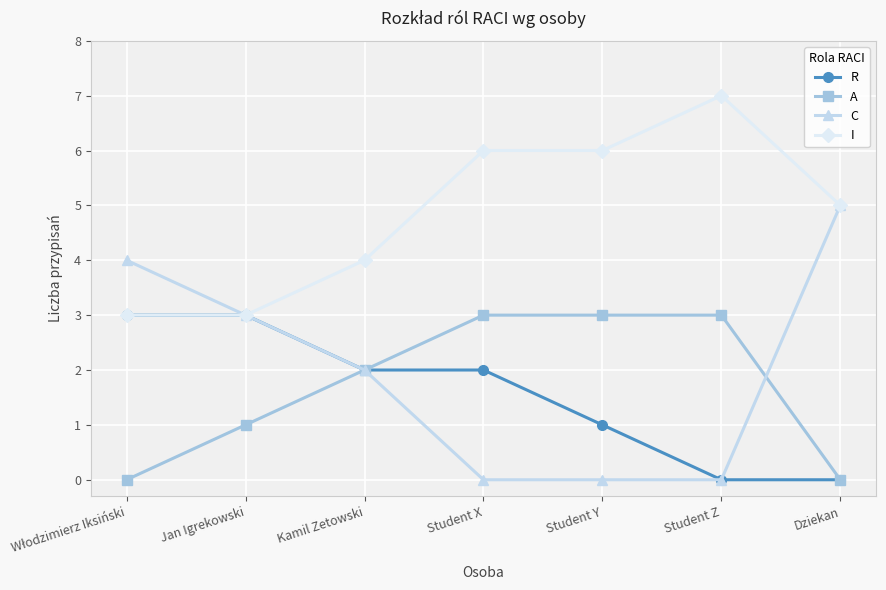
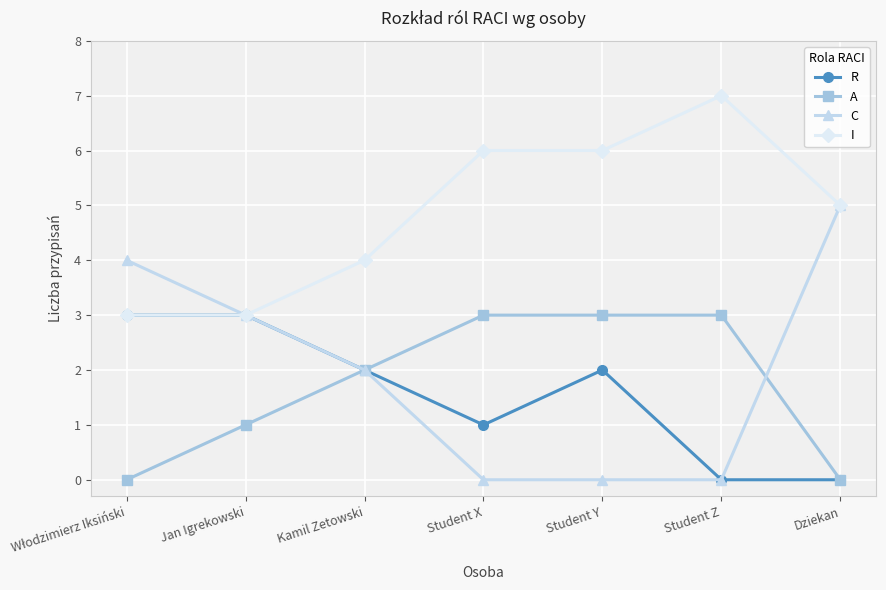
R, Student X: 2 -> 1
R, Student Y: 1 -> 2
